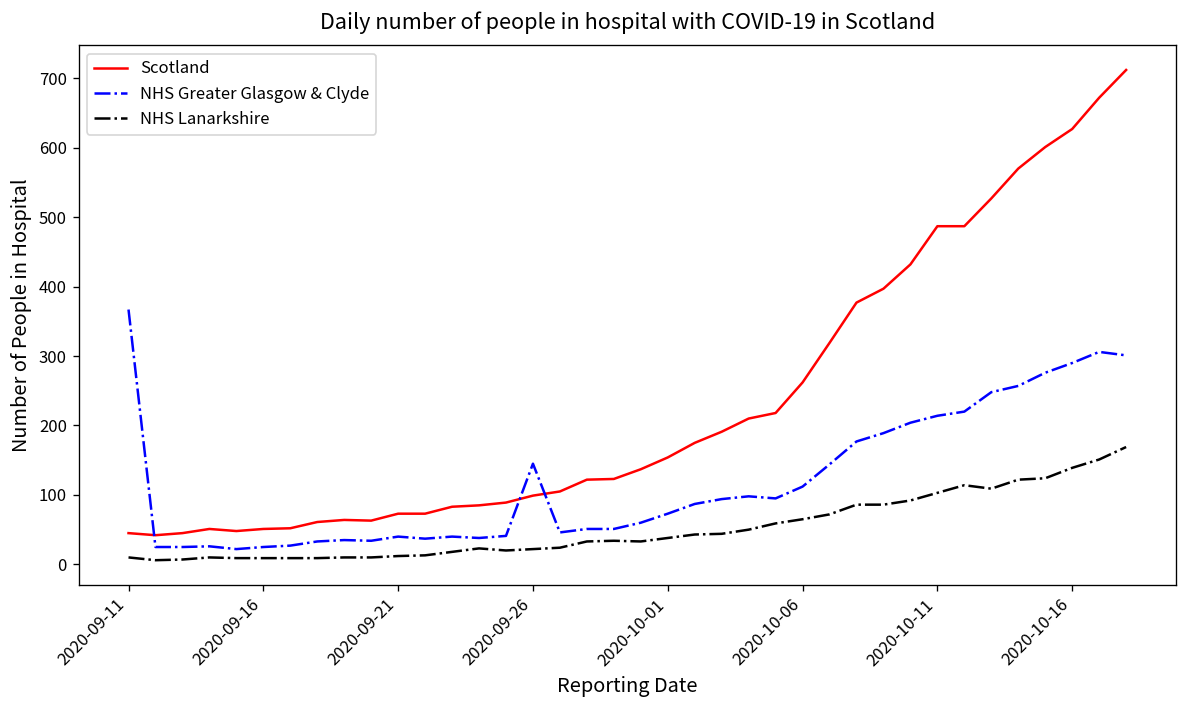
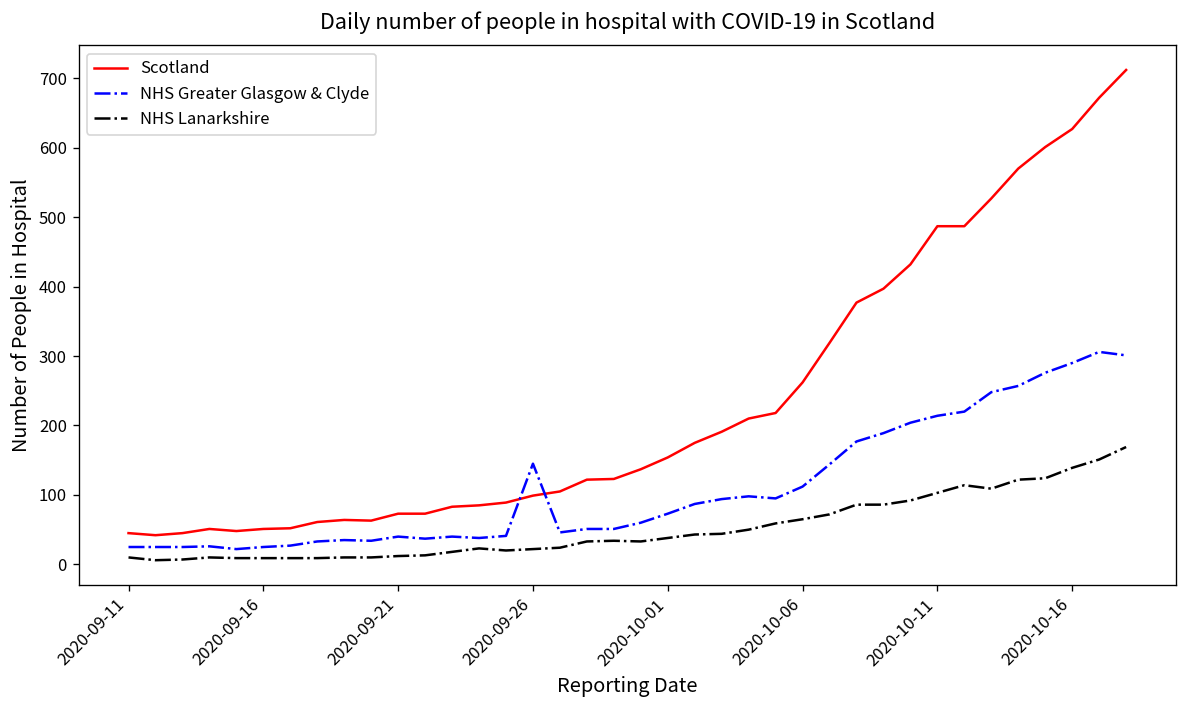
NHS Greater Glasgow & Clyde, 2020-09-11: 370 -> 30
